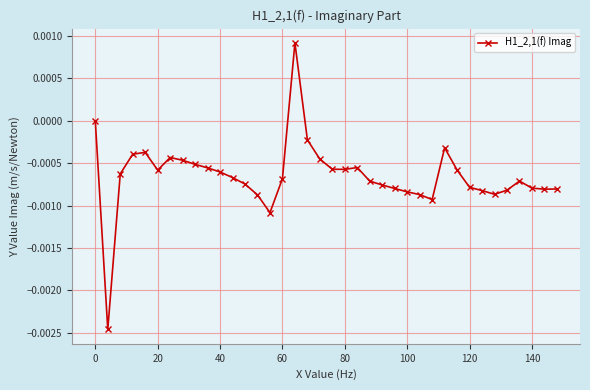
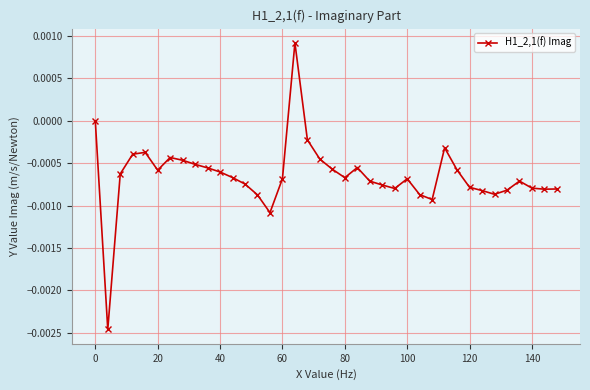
80: -0.0006 -> -0.0007
100: -0.0008 -> -0.0007
